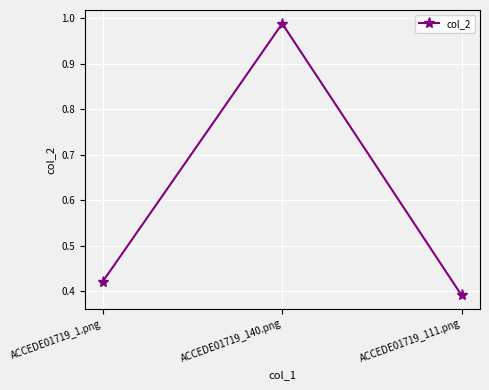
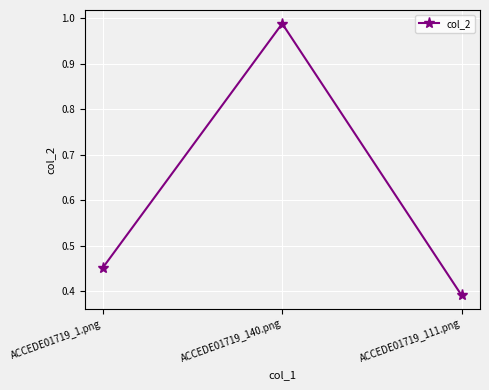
ACCEDE01719_1.png: 0.42 -> 0.45
